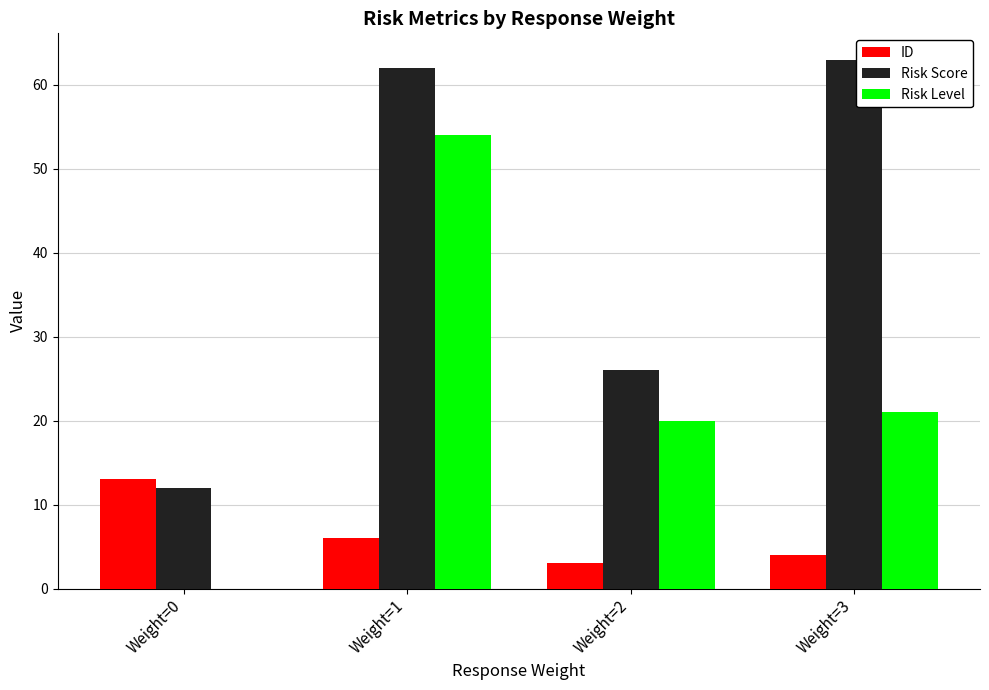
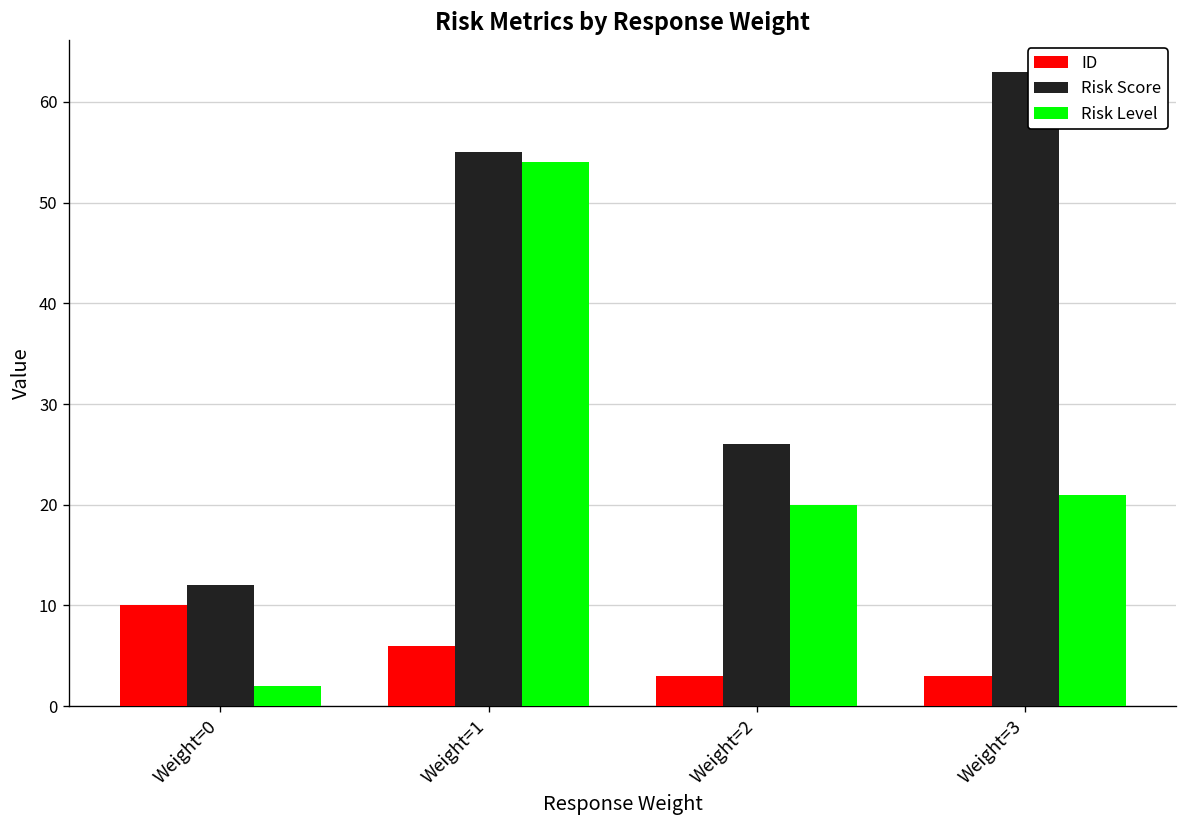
ID, Weight=0: 13 -> 10
Risk Level, Weight=0: 0 -> 2
Risk Score, Weight=1: 62 -> 55
ID, Weight=3: 4 -> 3
